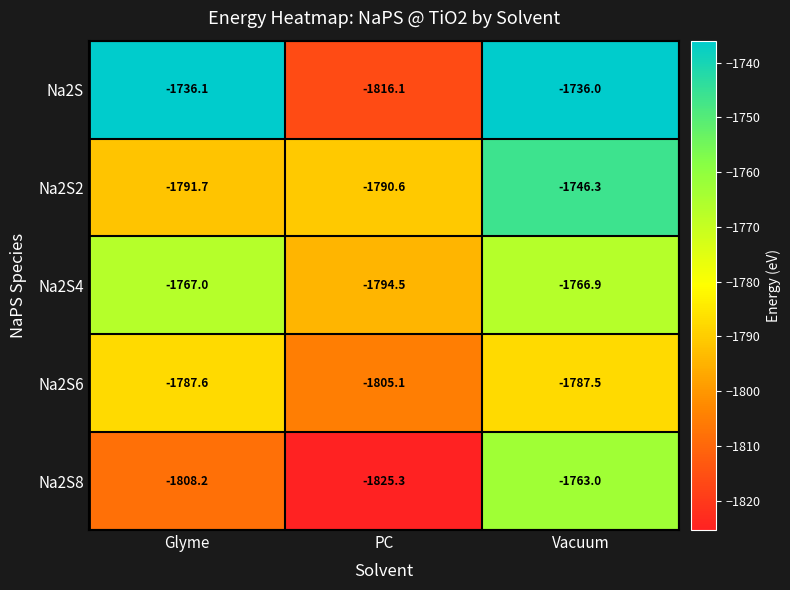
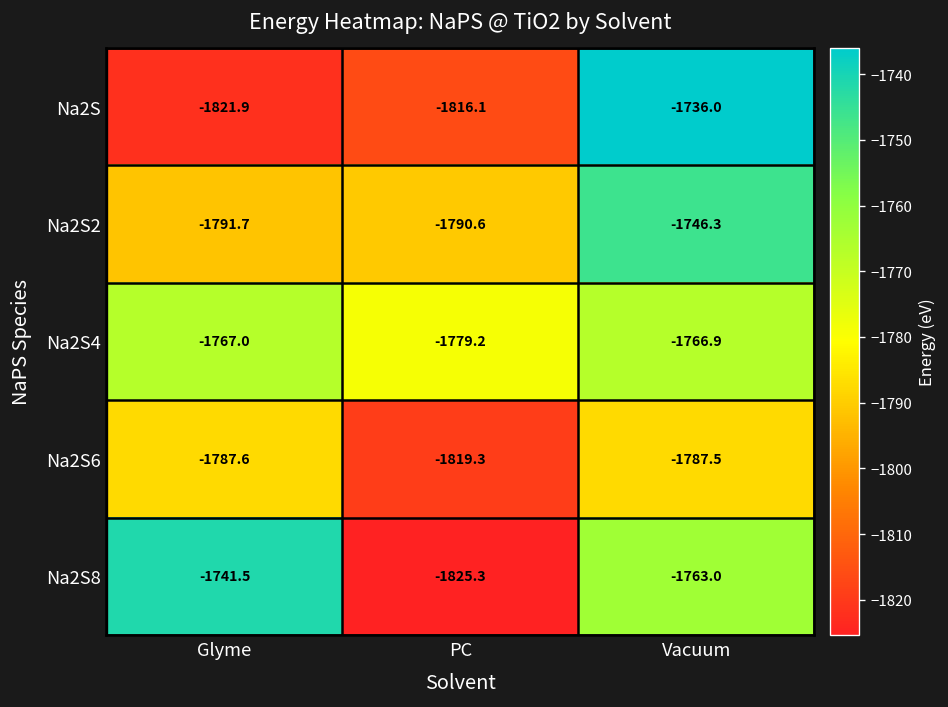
Na2S, Glyme: -1736.1 -> -1821.9
Na2S4, PC: -1794.5 -> -1779.2
Na2S6, PC: -1805.1 -> -1819.3
Na2S8, Glyme: -1808.2 -> -1741.5
